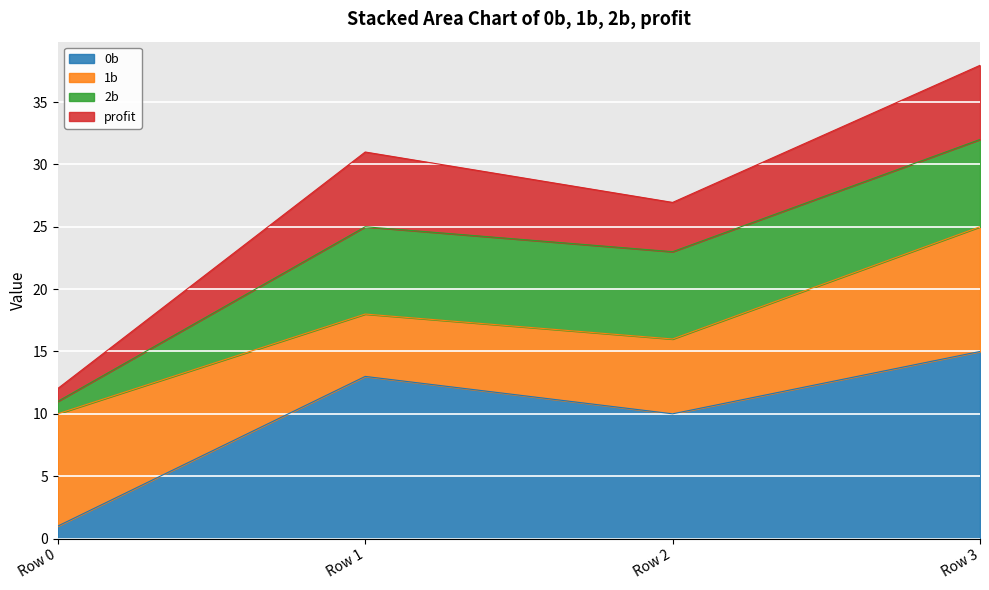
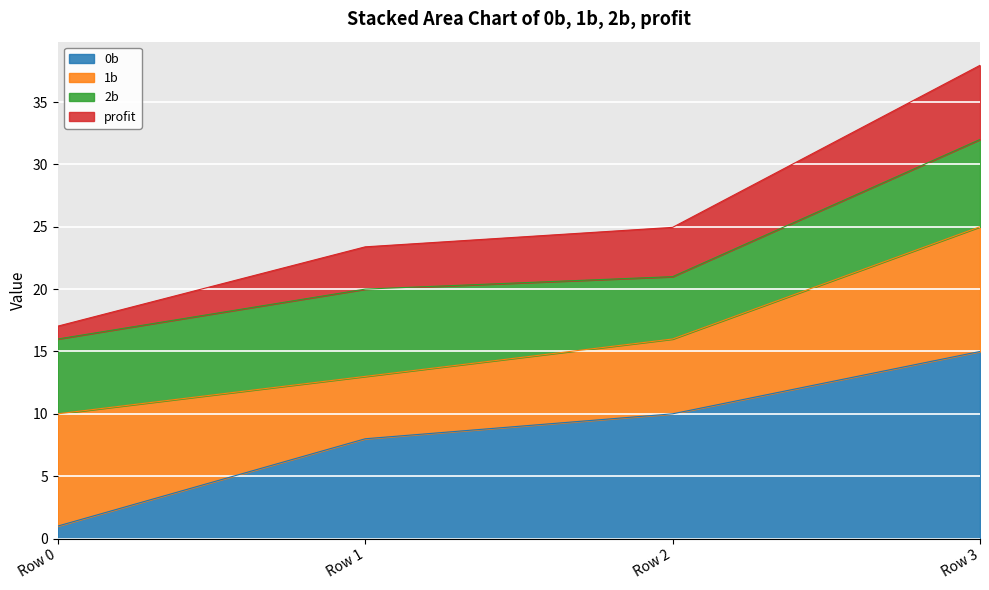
2b, Row 0: 1 -> 6
0b, Row 1: 13 -> 8
profit, Row 1: 6.0 -> 3.4
2b, Row 2: 7 -> 5
